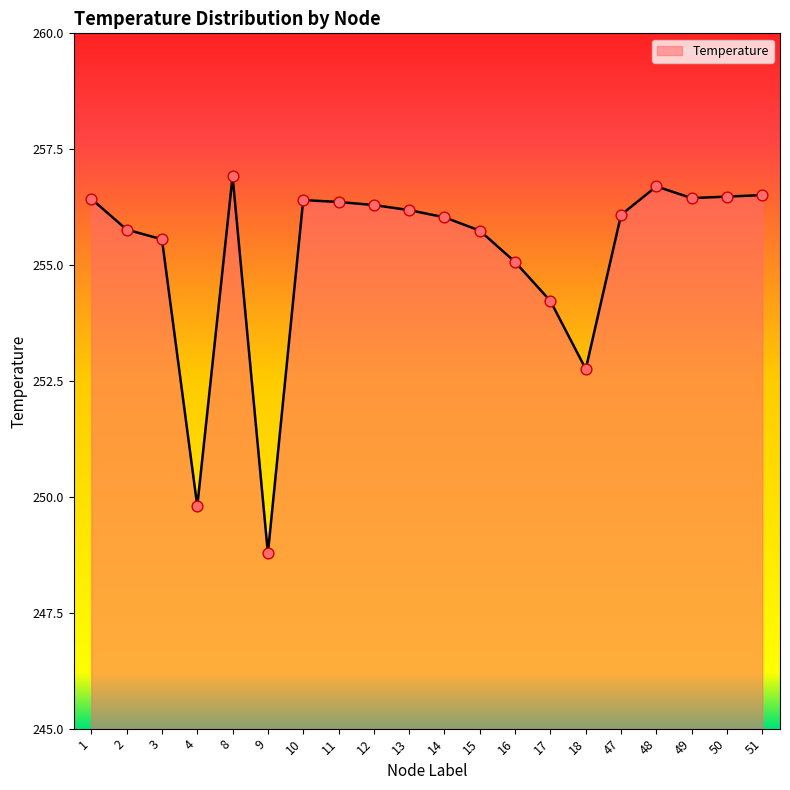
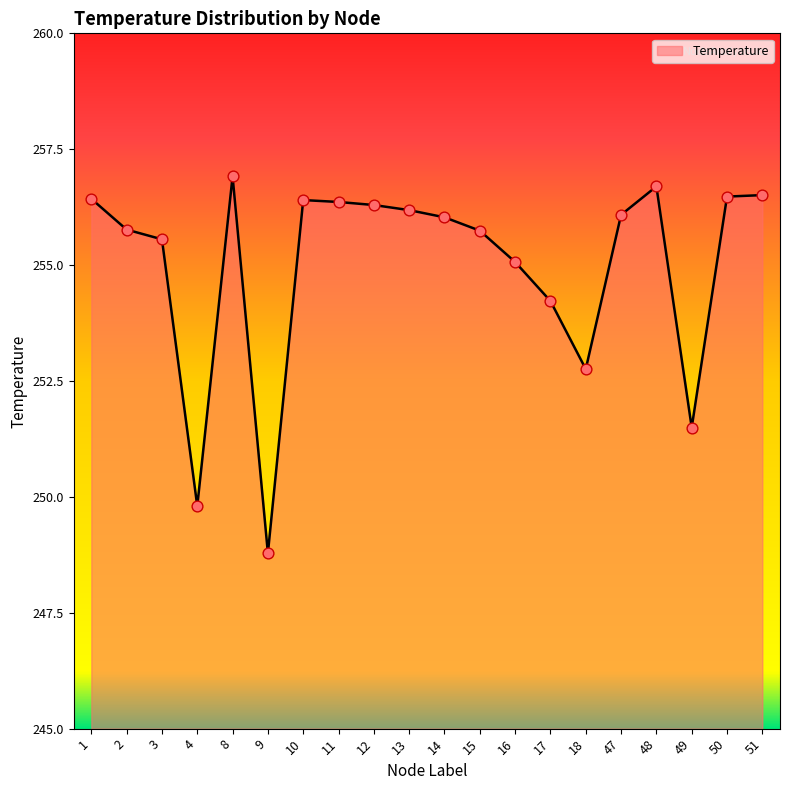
49: 256.4 -> 251.5
